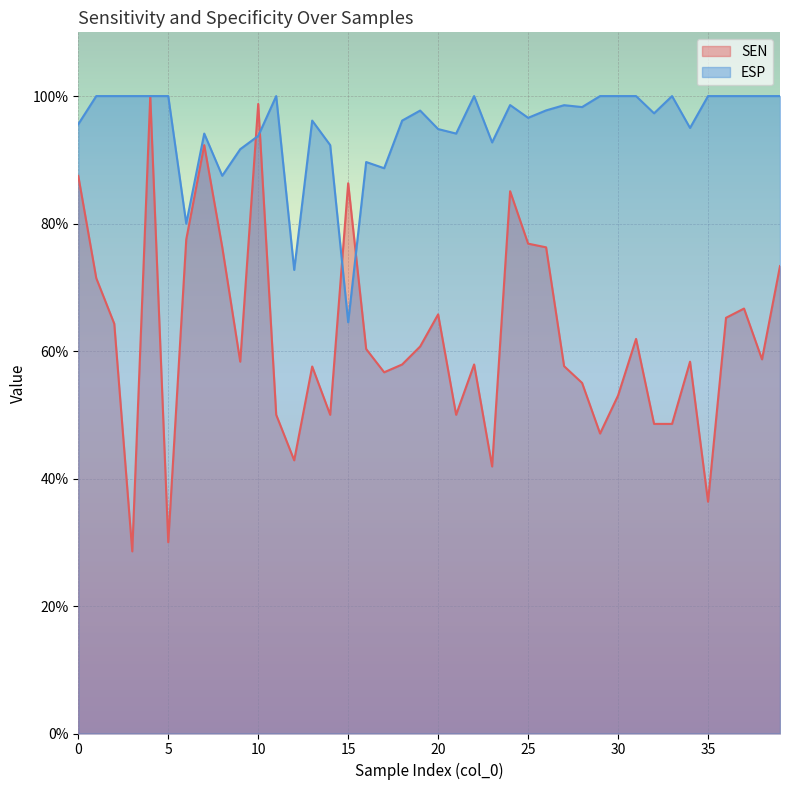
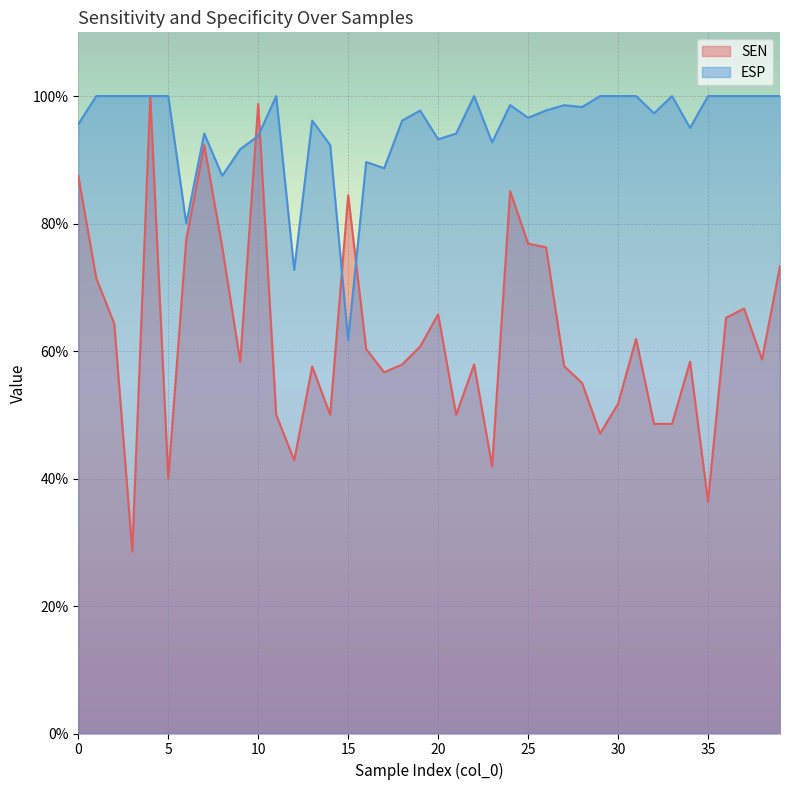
SEN, 5: 30% -> 40%
SEN, 15: 86% -> 84%
ESP, 15: 65% -> 62%
ESP, 20: 95% -> 93%
SEN, 30: 53% -> 52%
